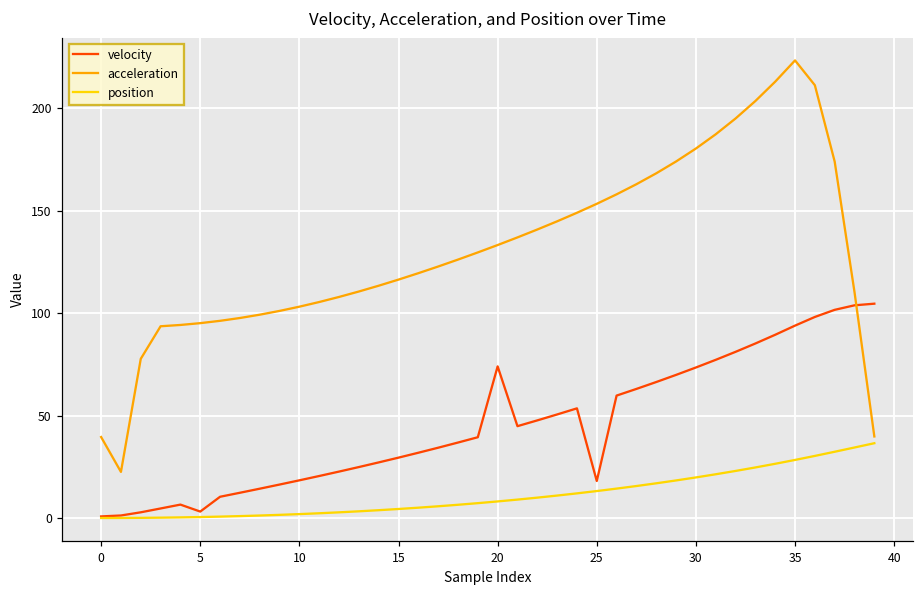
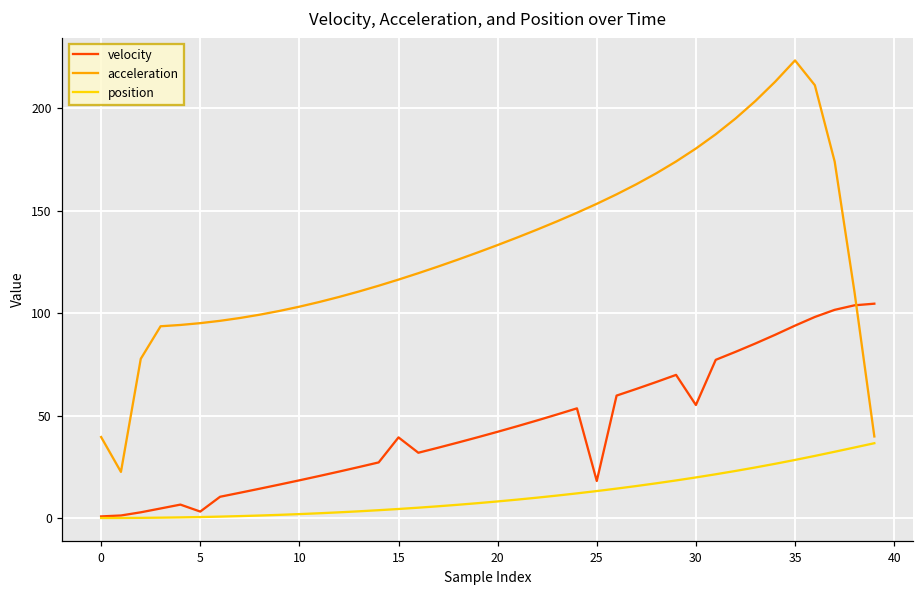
velocity, 15: 29 -> 39
velocity, 20: 74 -> 42
velocity, 30: 73 -> 55
